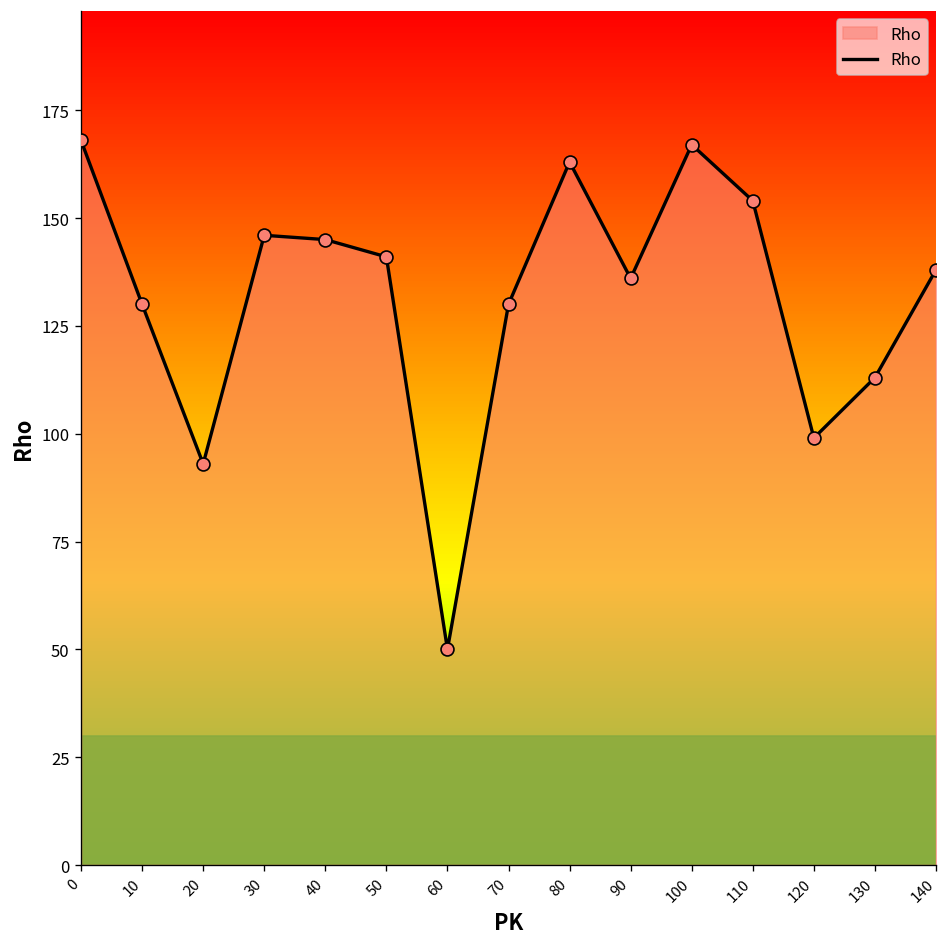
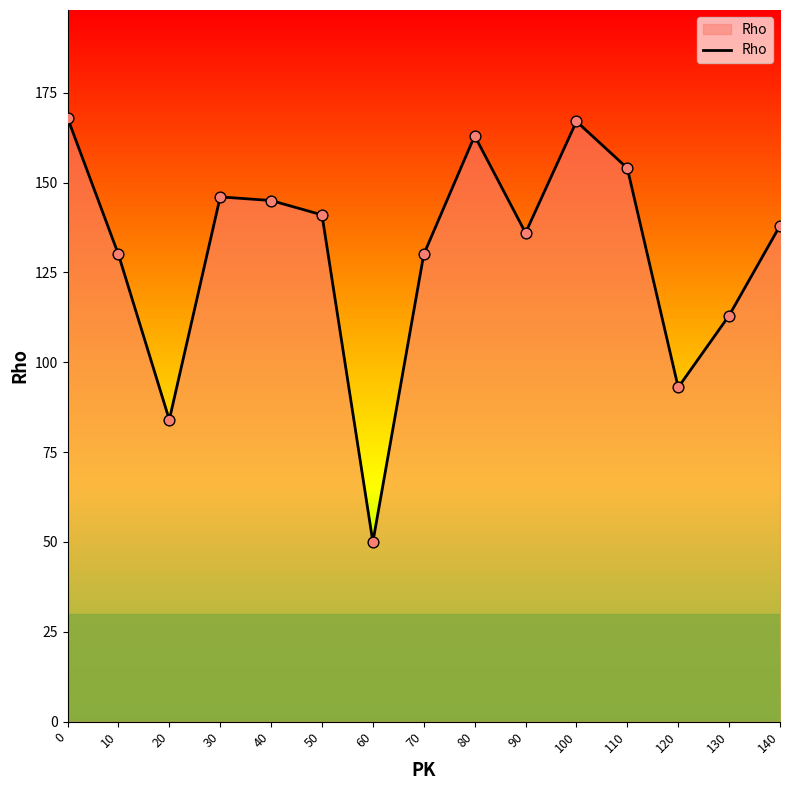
20: 93 -> 84
120: 99 -> 93
